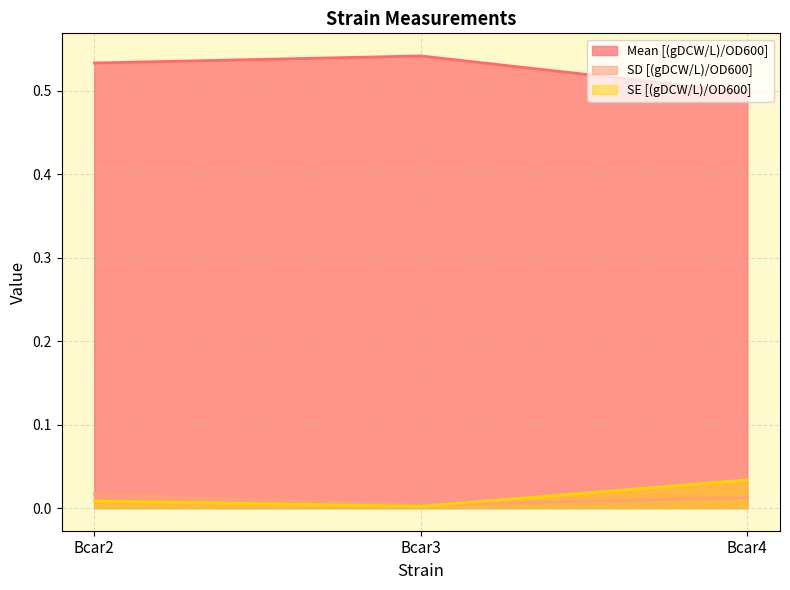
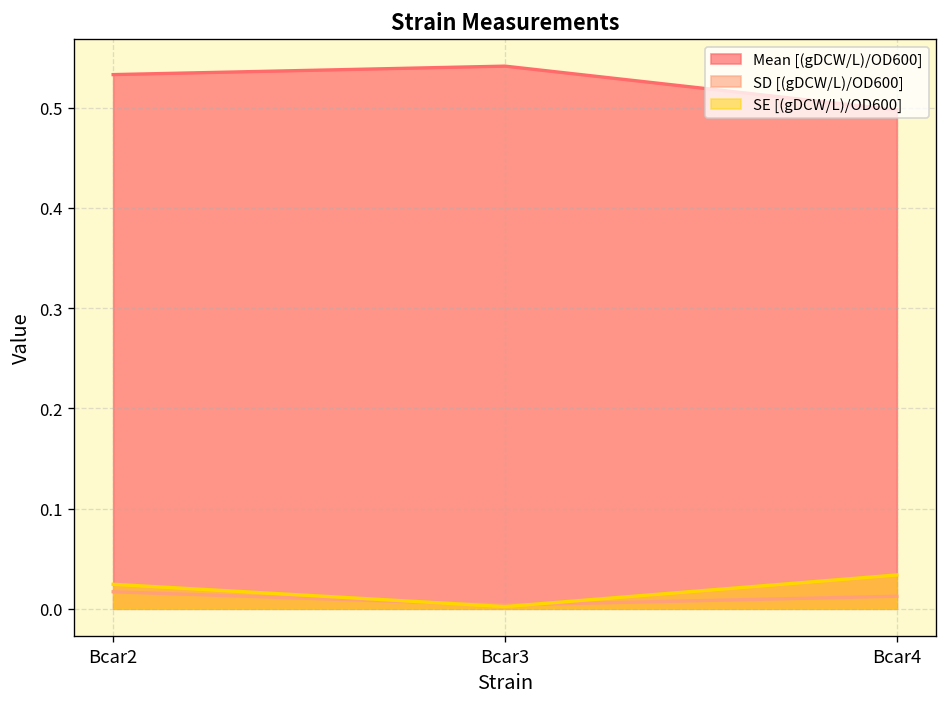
SE [(gDCW/L)/OD600], Bcar2: 0.01 -> 0.02
